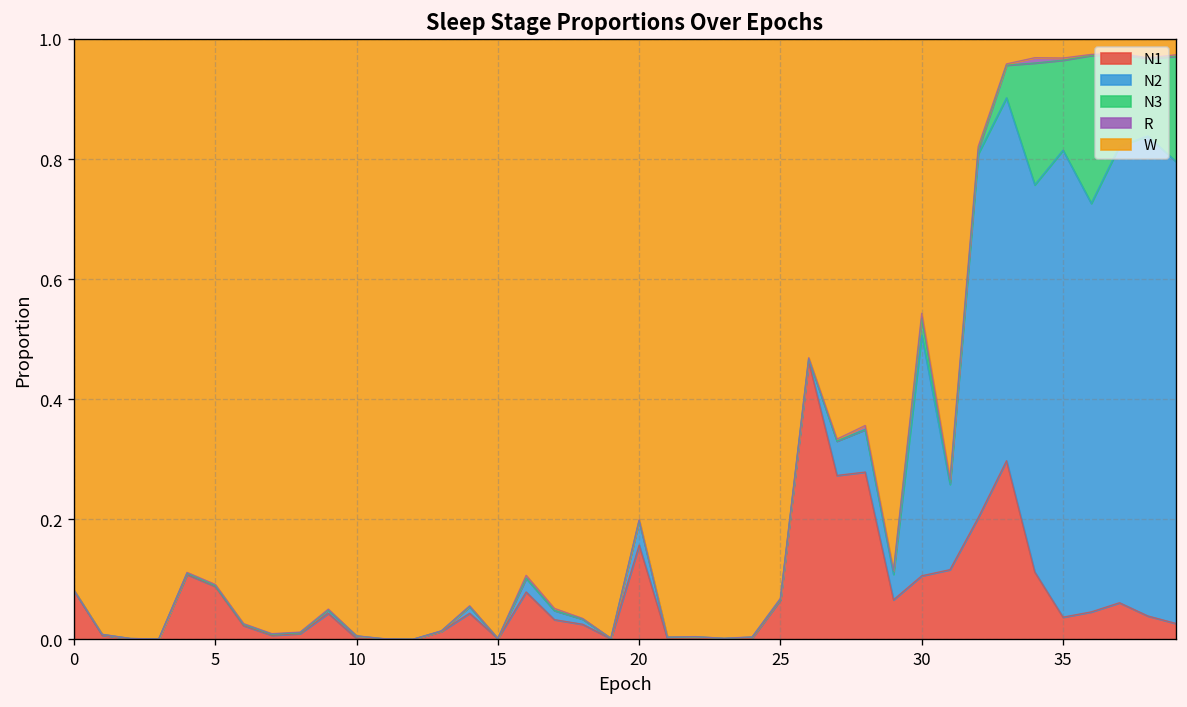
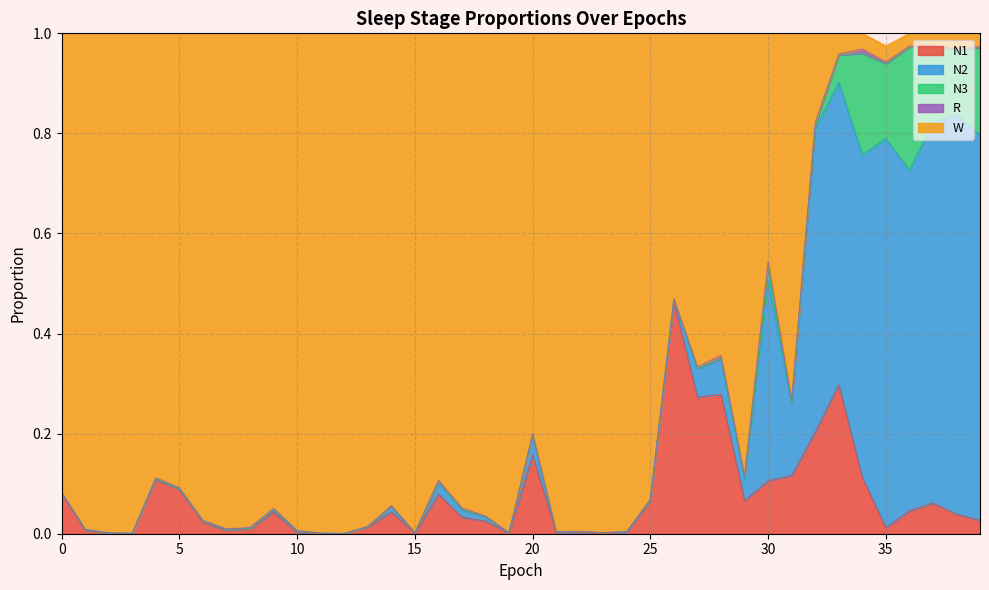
N1, 35: 0.04 -> 0.01
